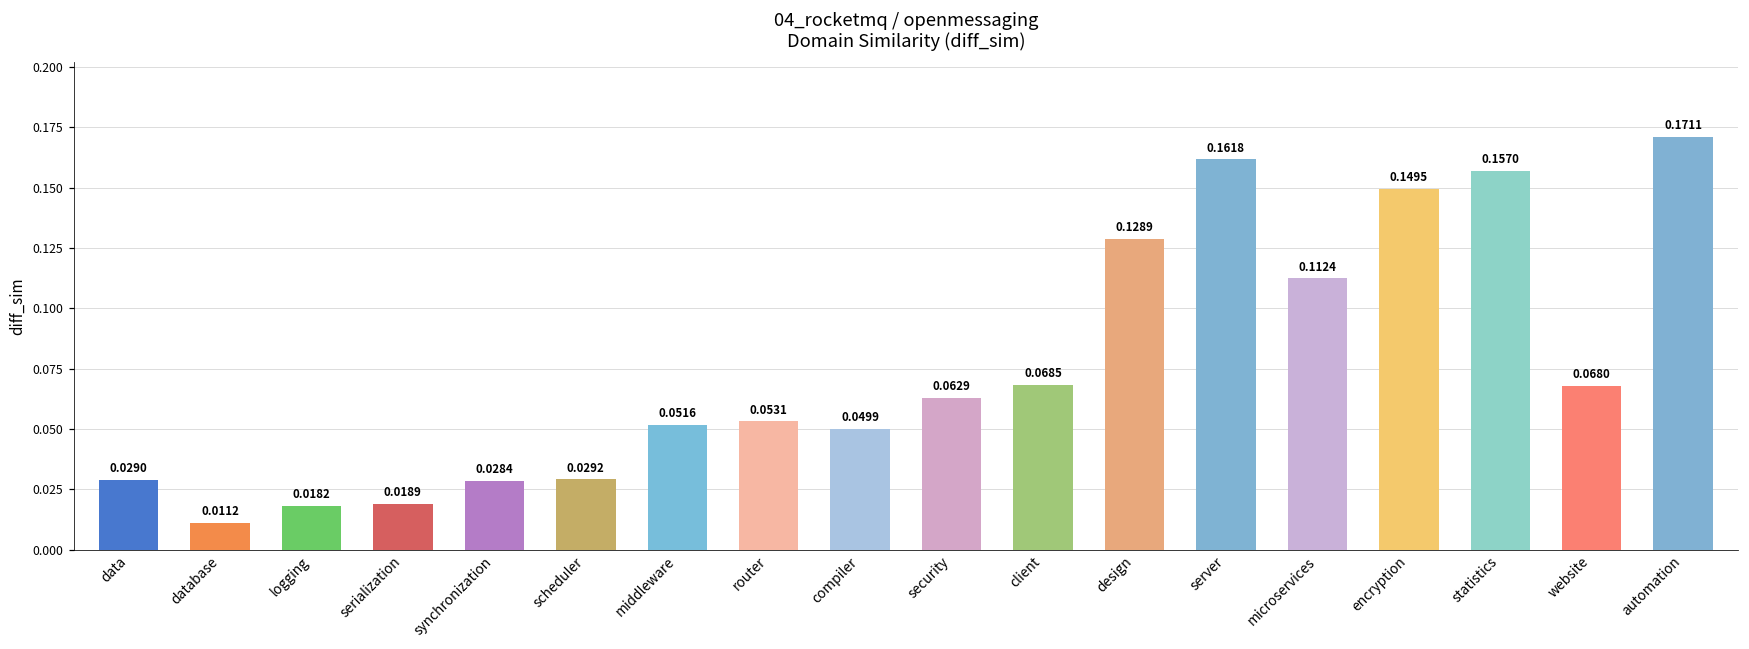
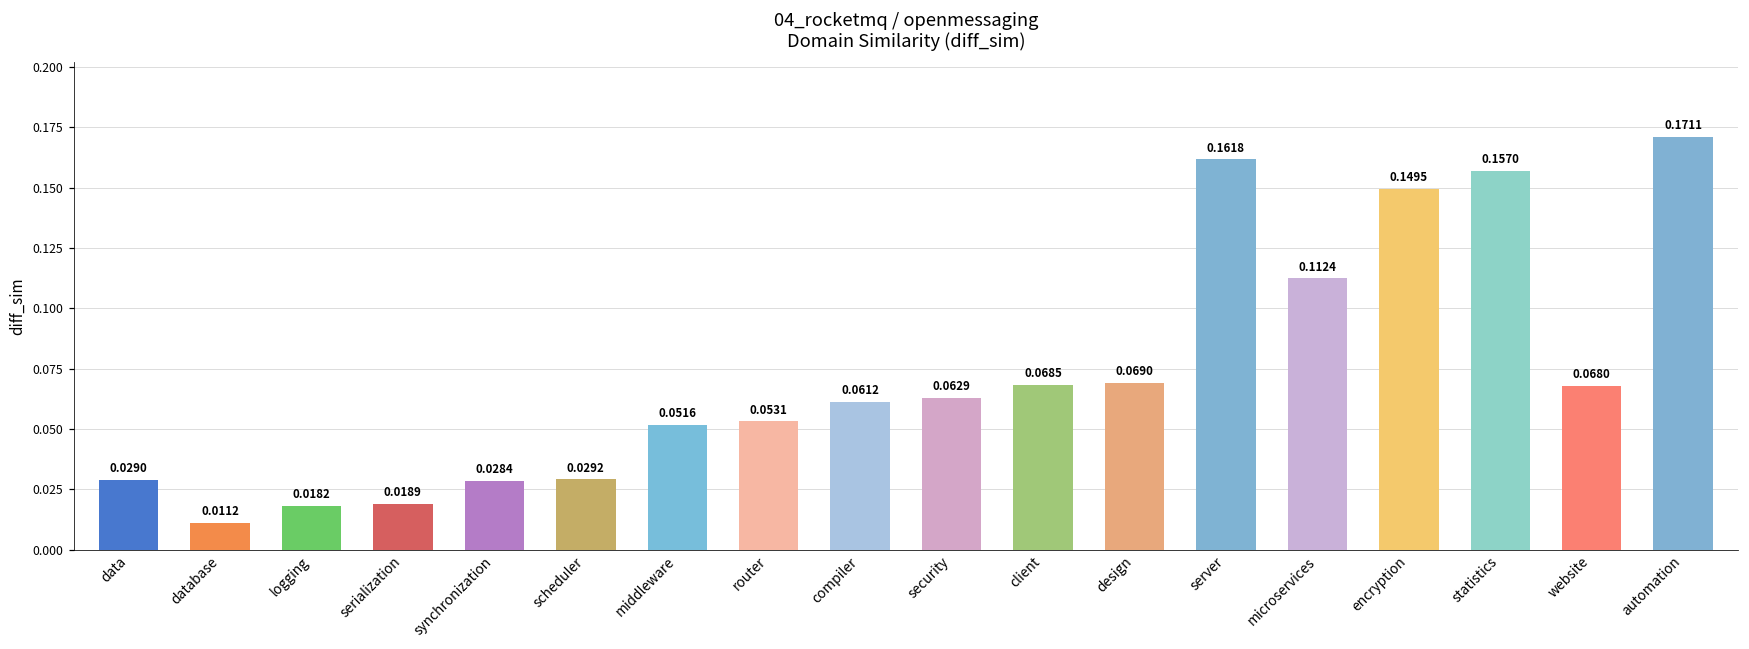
compiler: 0.0499 -> 0.0612
design: 0.1289 -> 0.0690
